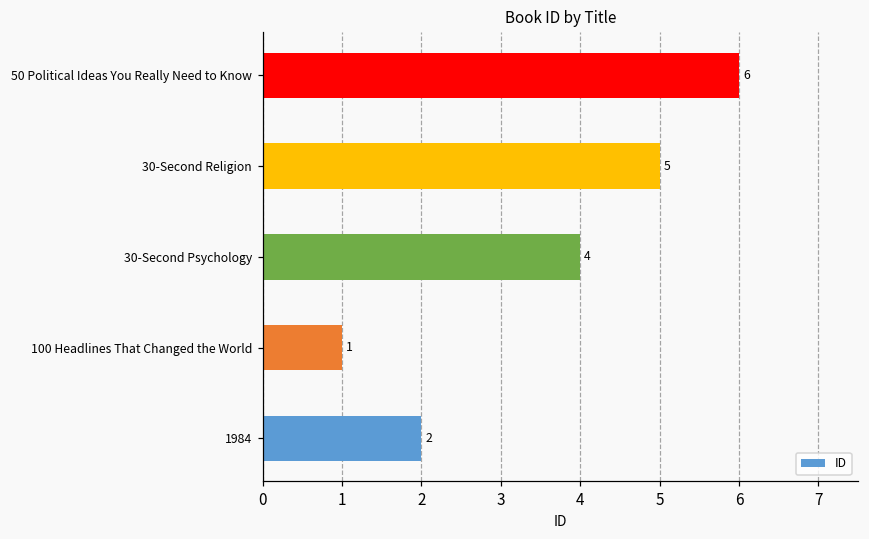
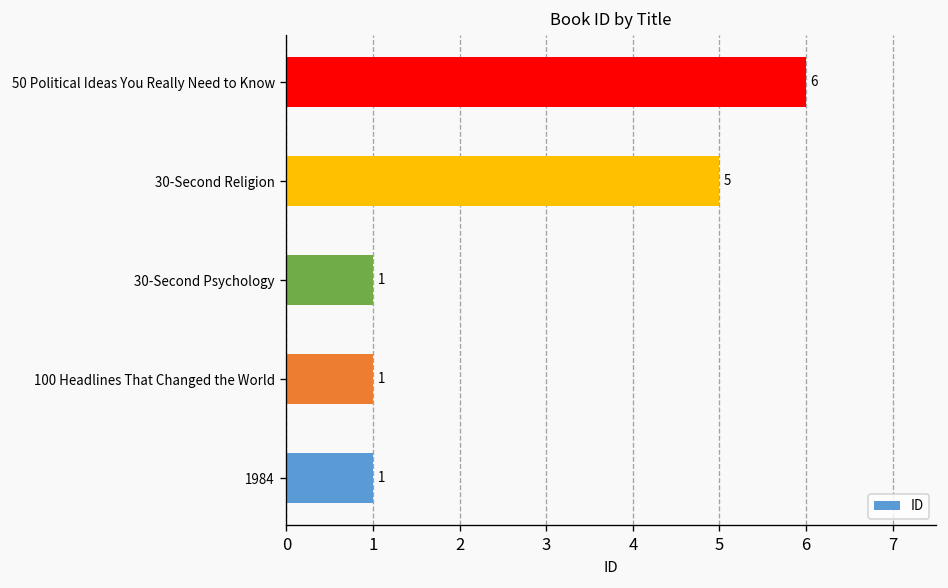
30-Second Psychology: 4 -> 1
1984: 2 -> 1
